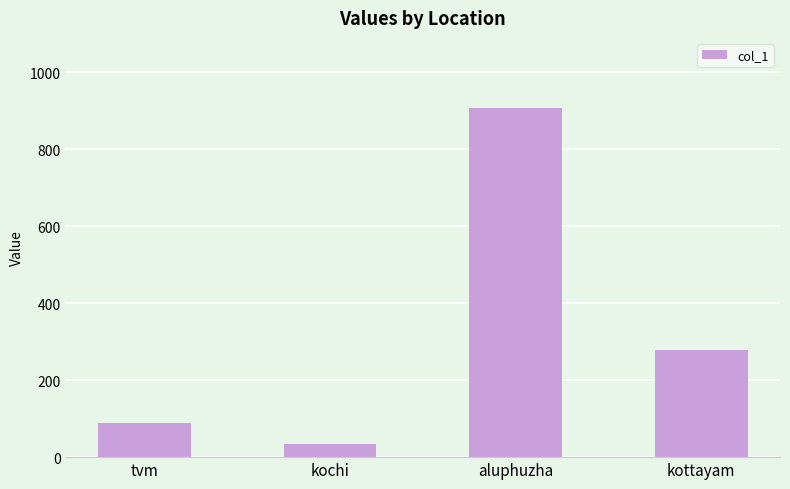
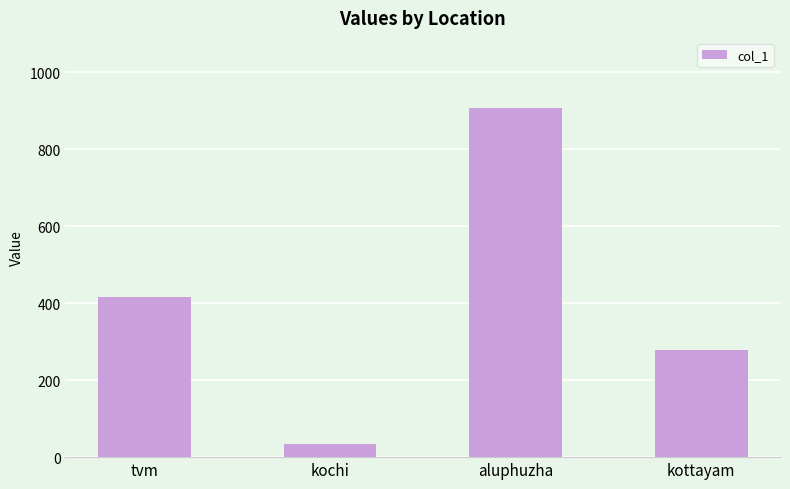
tvm: 90 -> 420
